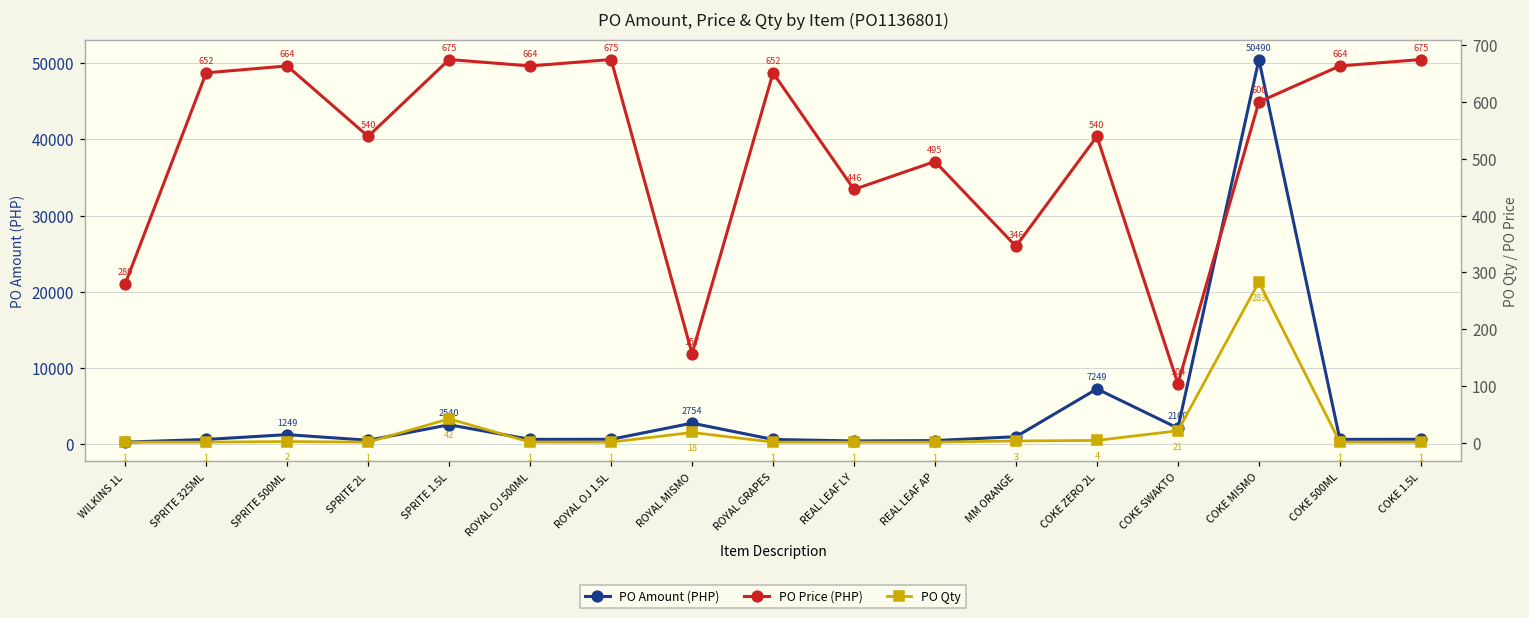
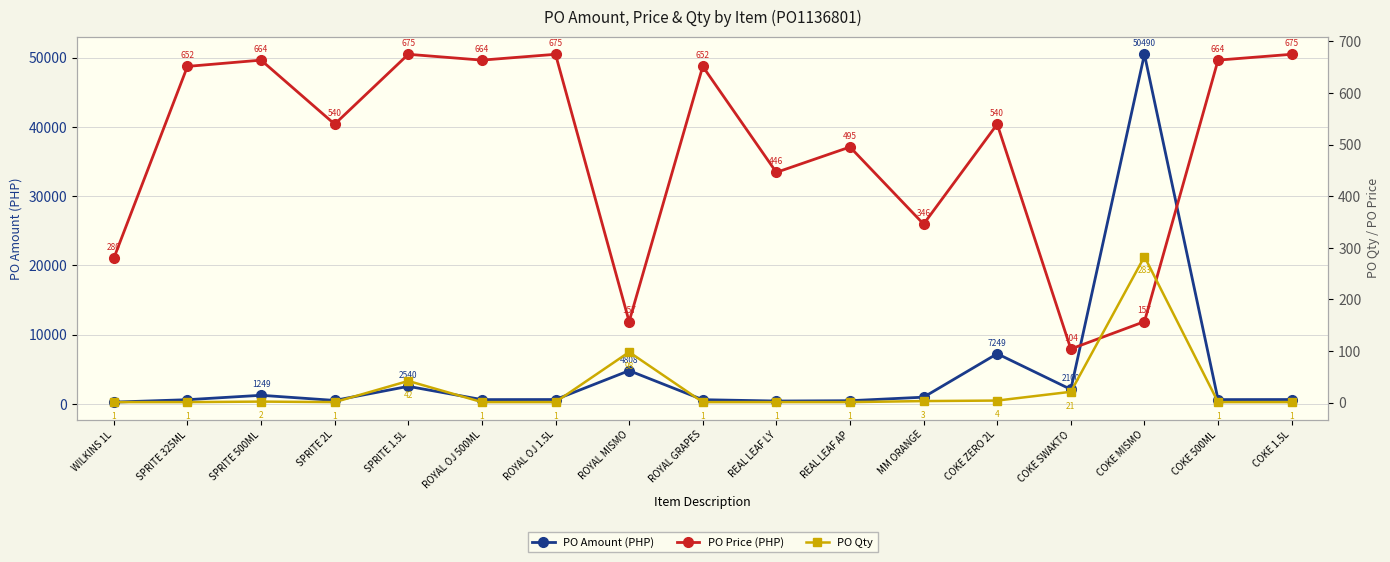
PO Amount (PHP), ROYAL MISMO: 2754 -> 4808
PO Qty, ROYAL MISMO: 18 -> 98
PO Price (PHP), COKE MISMO: 600 -> 157
